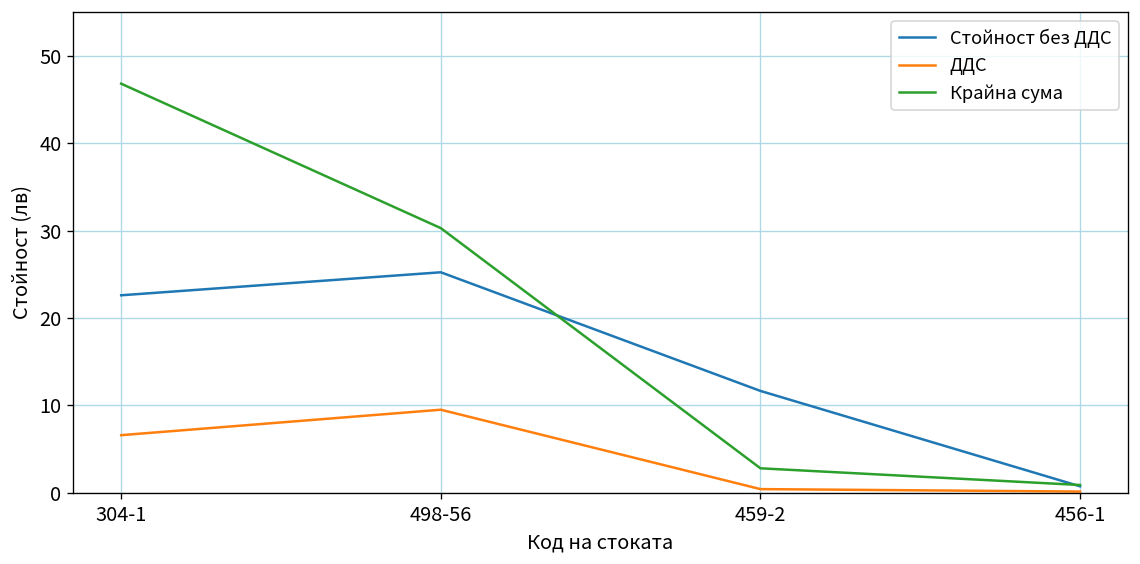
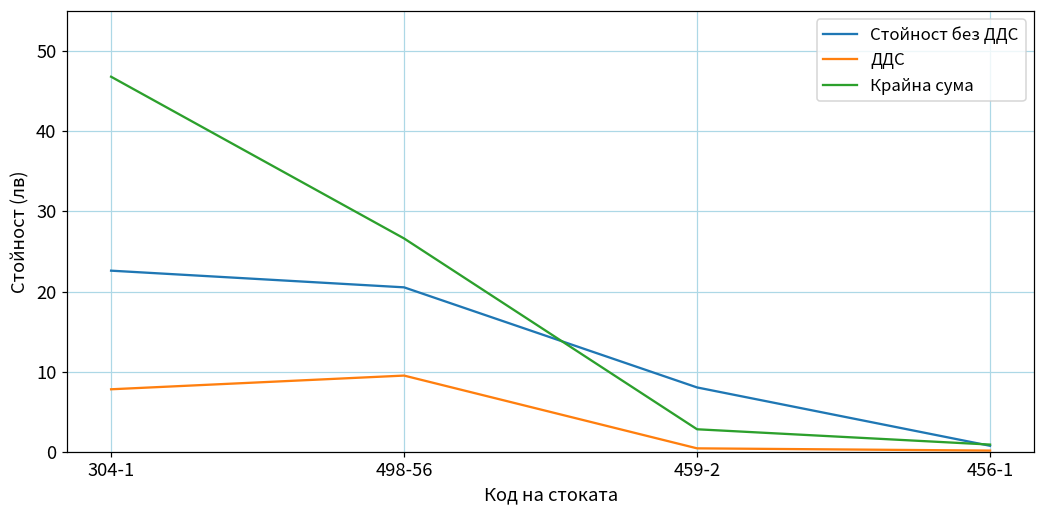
ДДС, 304-1: 7 -> 8
Стойност без ДДС, 498-56: 25 -> 21
Крайна сума, 498-56: 30 -> 27
Стойност без ДДС, 459-2: 12 -> 8
